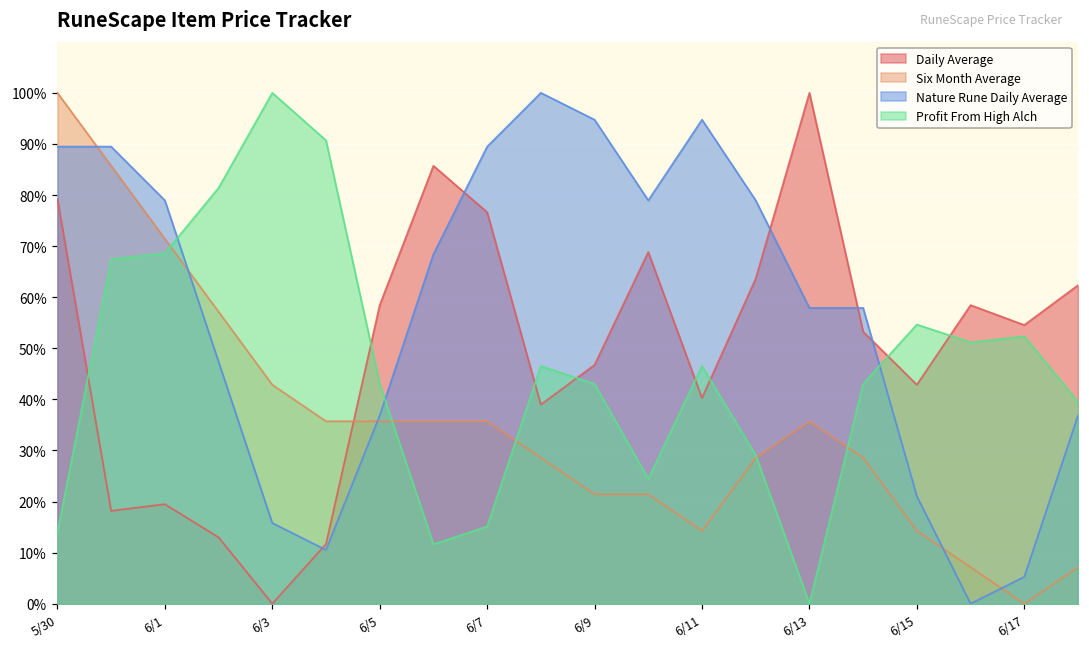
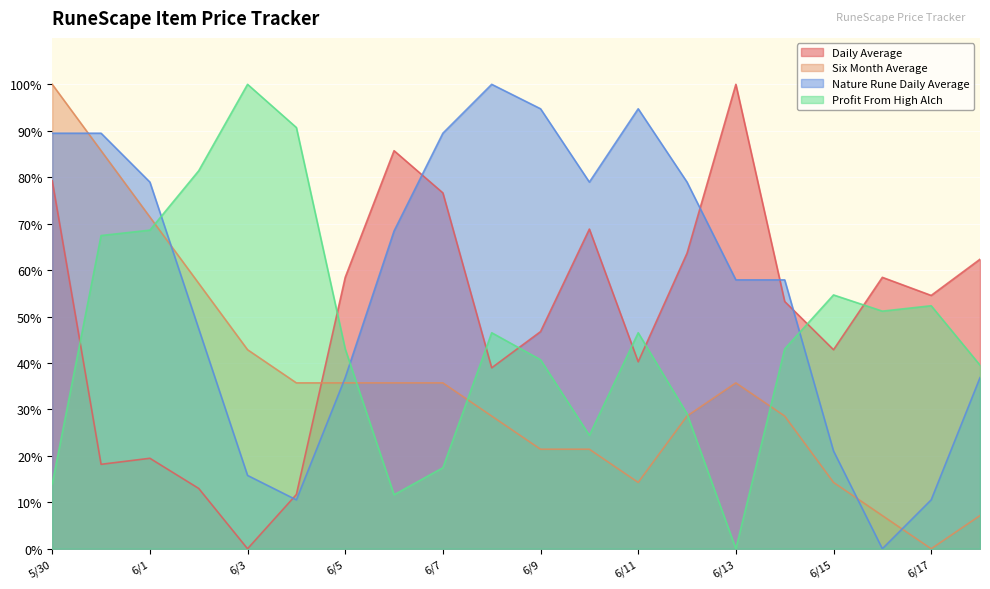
Profit From High Alch, 6/7: 15% -> 17%
Profit From High Alch, 6/9: 43% -> 41%
Nature Rune Daily Average, 6/17: 5% -> 11%
